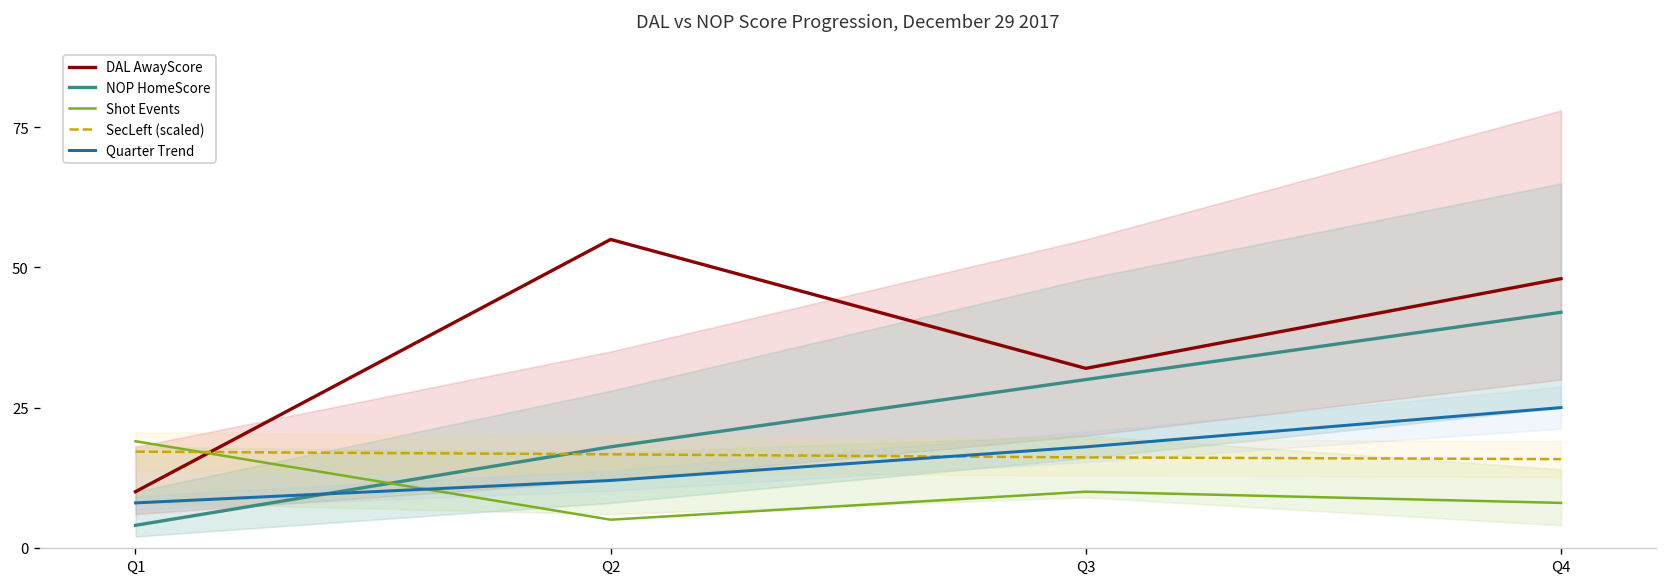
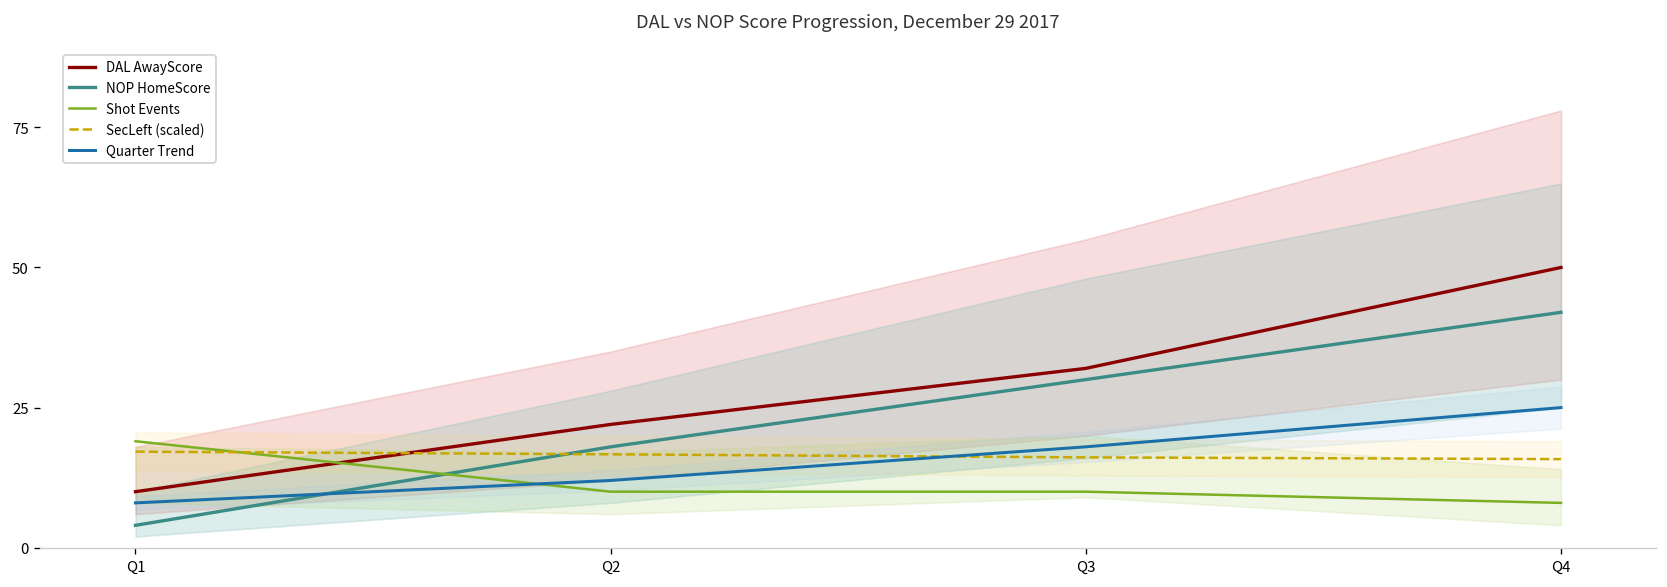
DAL AwayScore, Q2: 55 -> 22
Shot Events, Q2: 5 -> 10
DAL AwayScore, Q4: 48 -> 50
